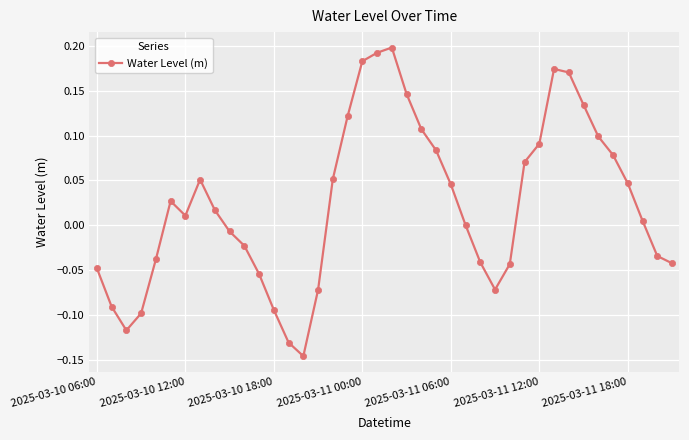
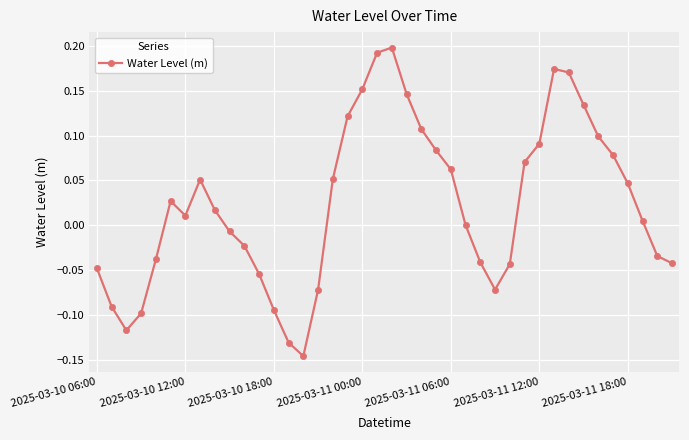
2025-03-11 00:00: 0.18 -> 0.15
2025-03-11 06:00: 0.05 -> 0.06
